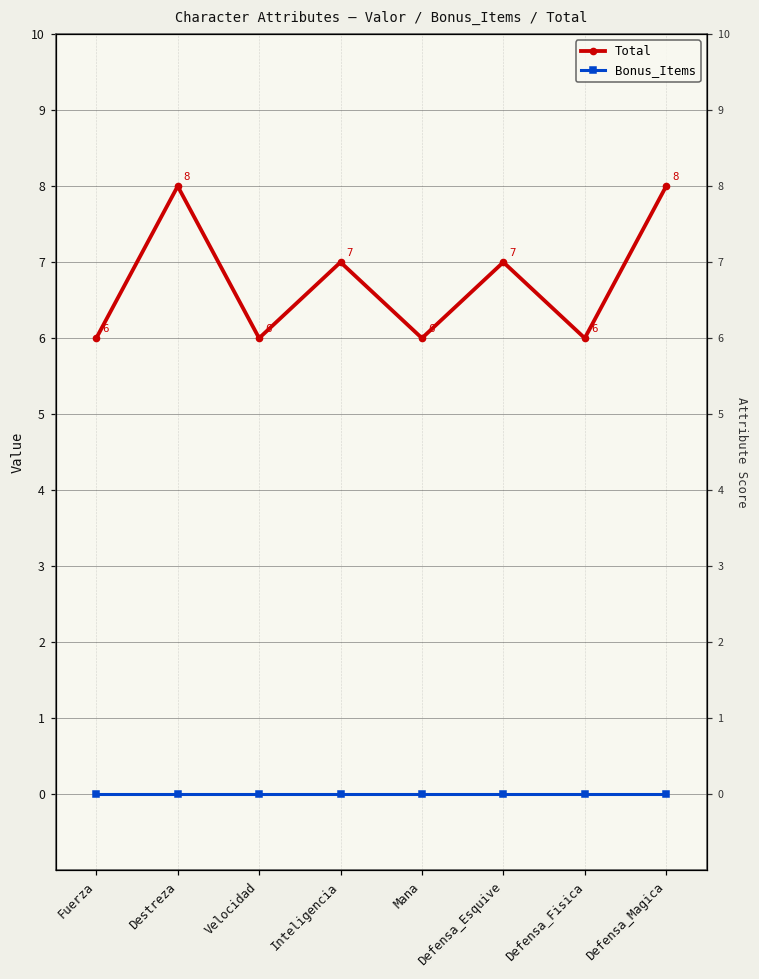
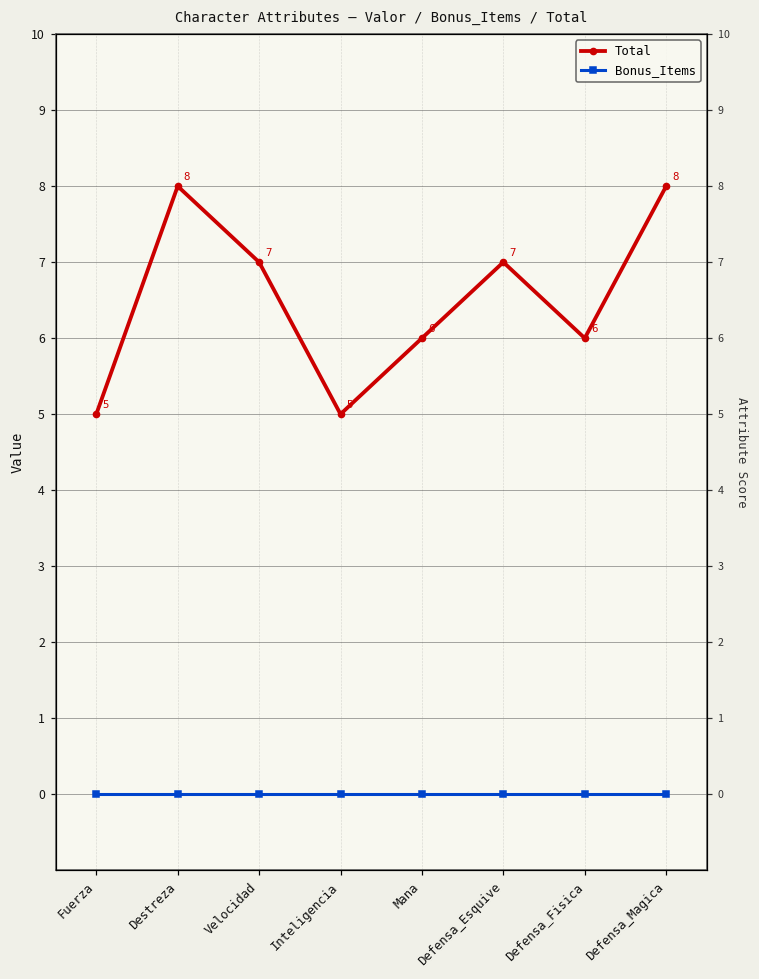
Total, Fuerza: 6 -> 5
Total, Velocidad: 6 -> 7
Total, Inteligencia: 7 -> 5
